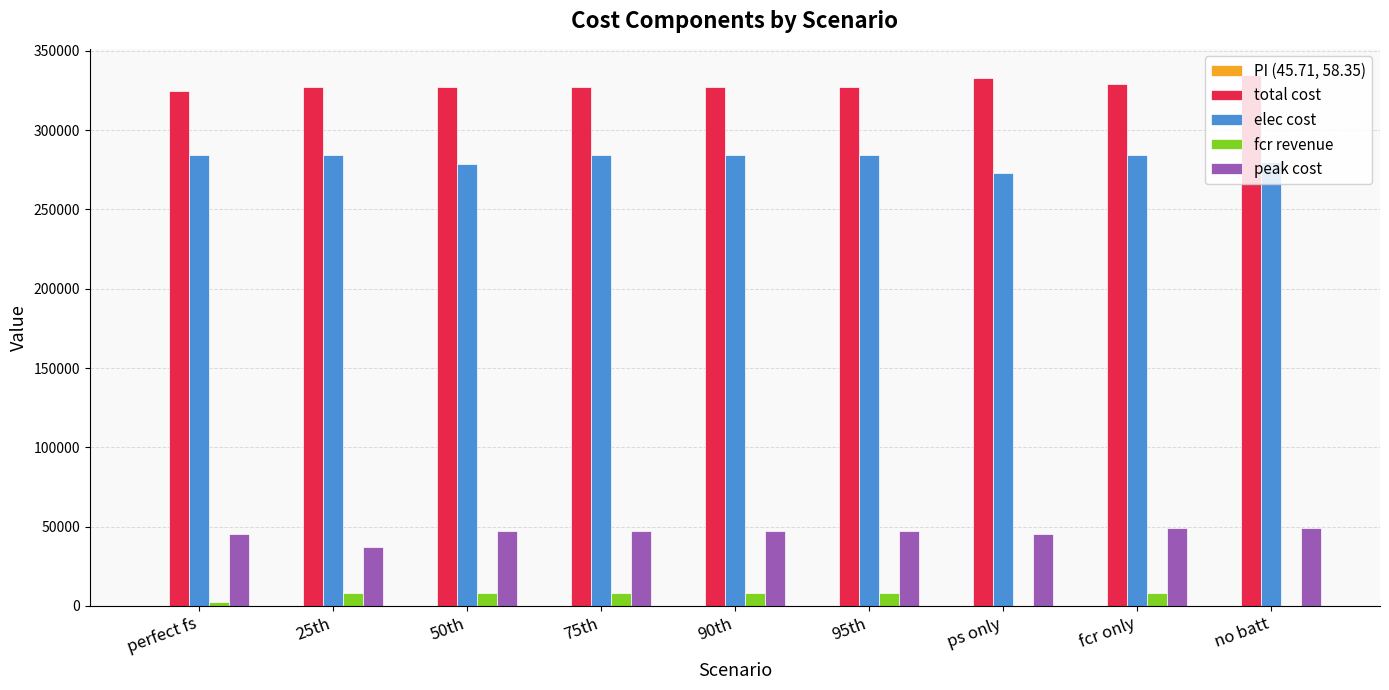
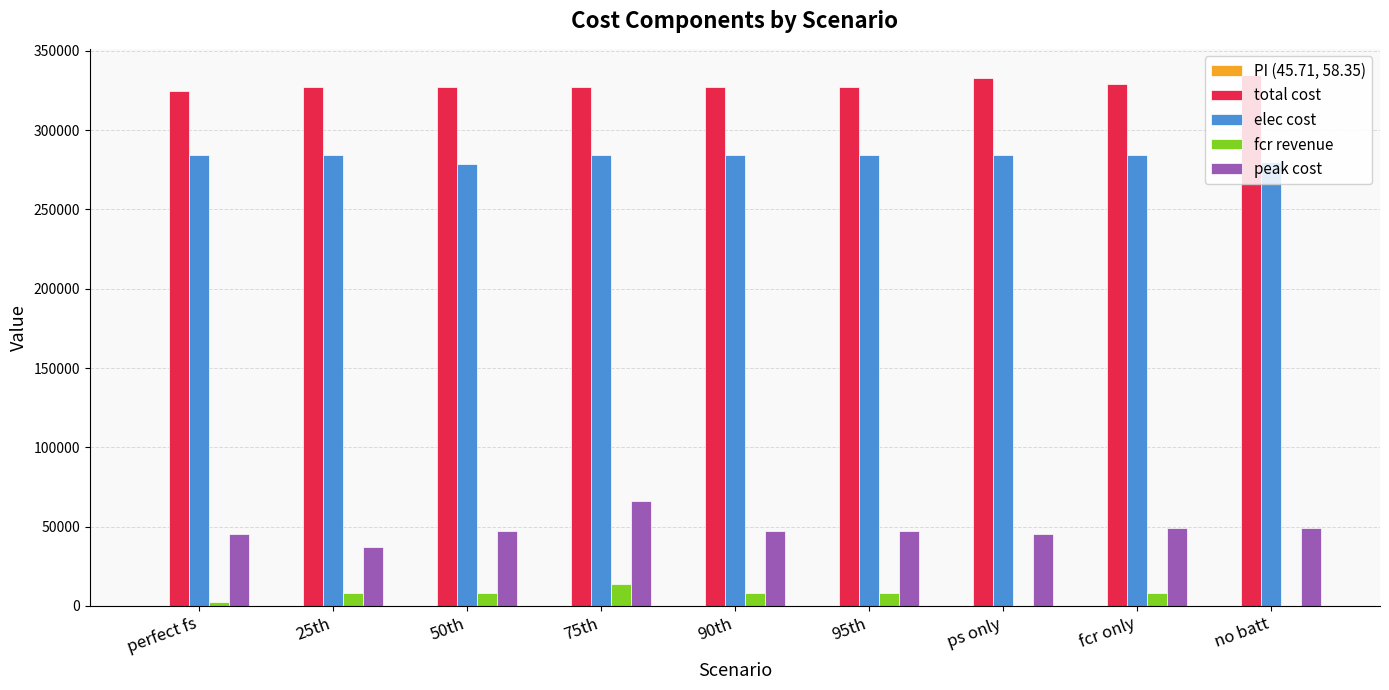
fcr revenue, 75th: 8000 -> 14000
peak cost, 75th: 47000 -> 66000
elec cost, ps only: 273000 -> 285000
